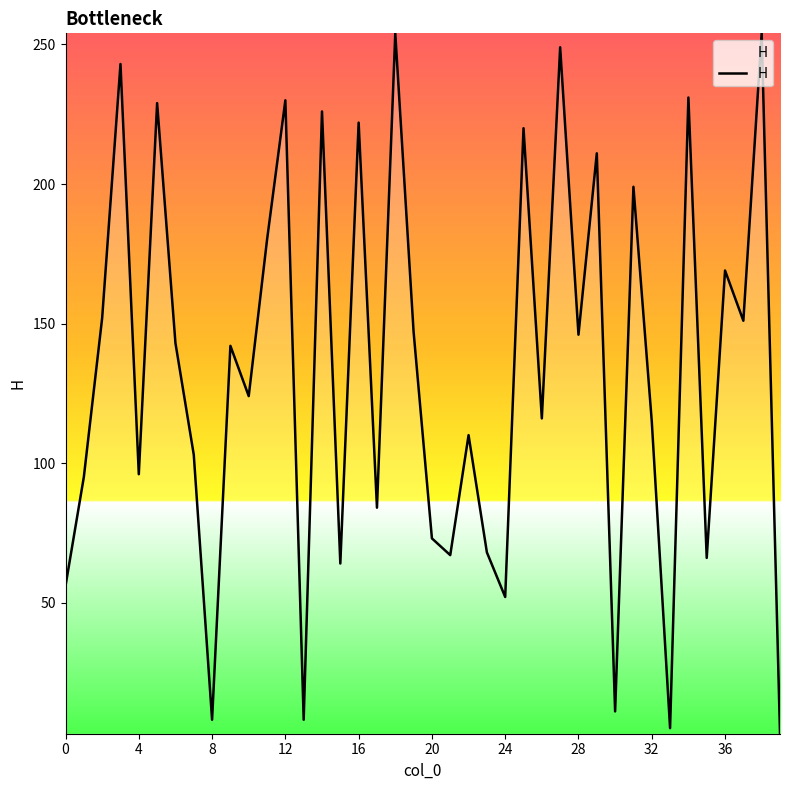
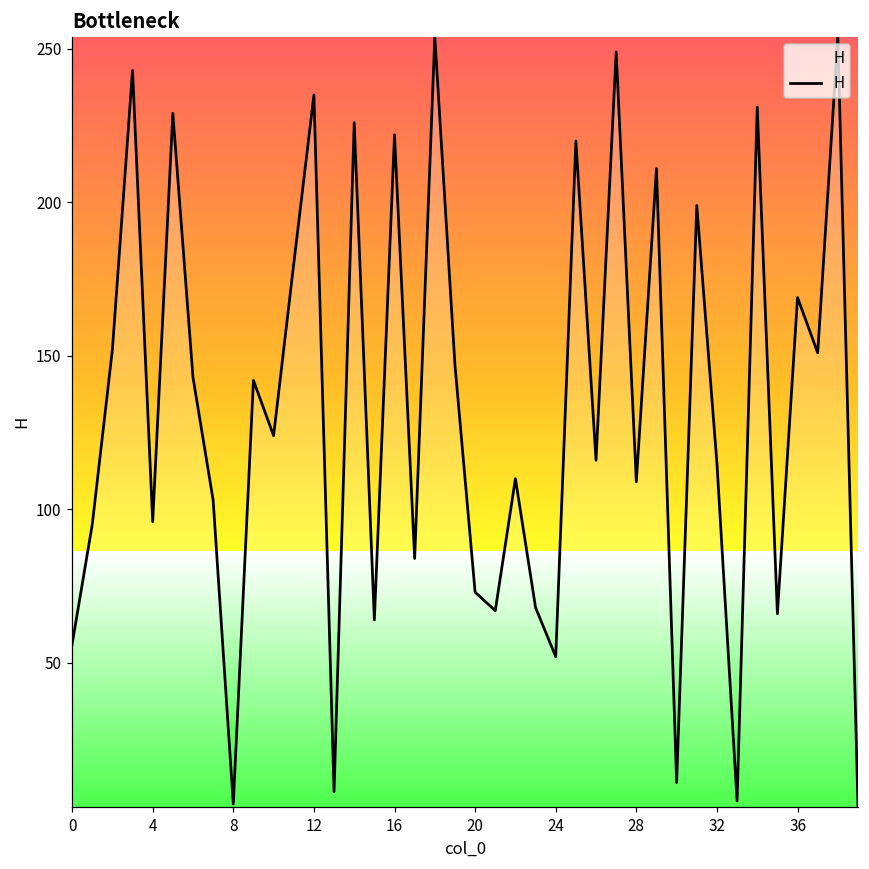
8: 8 -> 4
12: 230 -> 235
28: 146 -> 109
